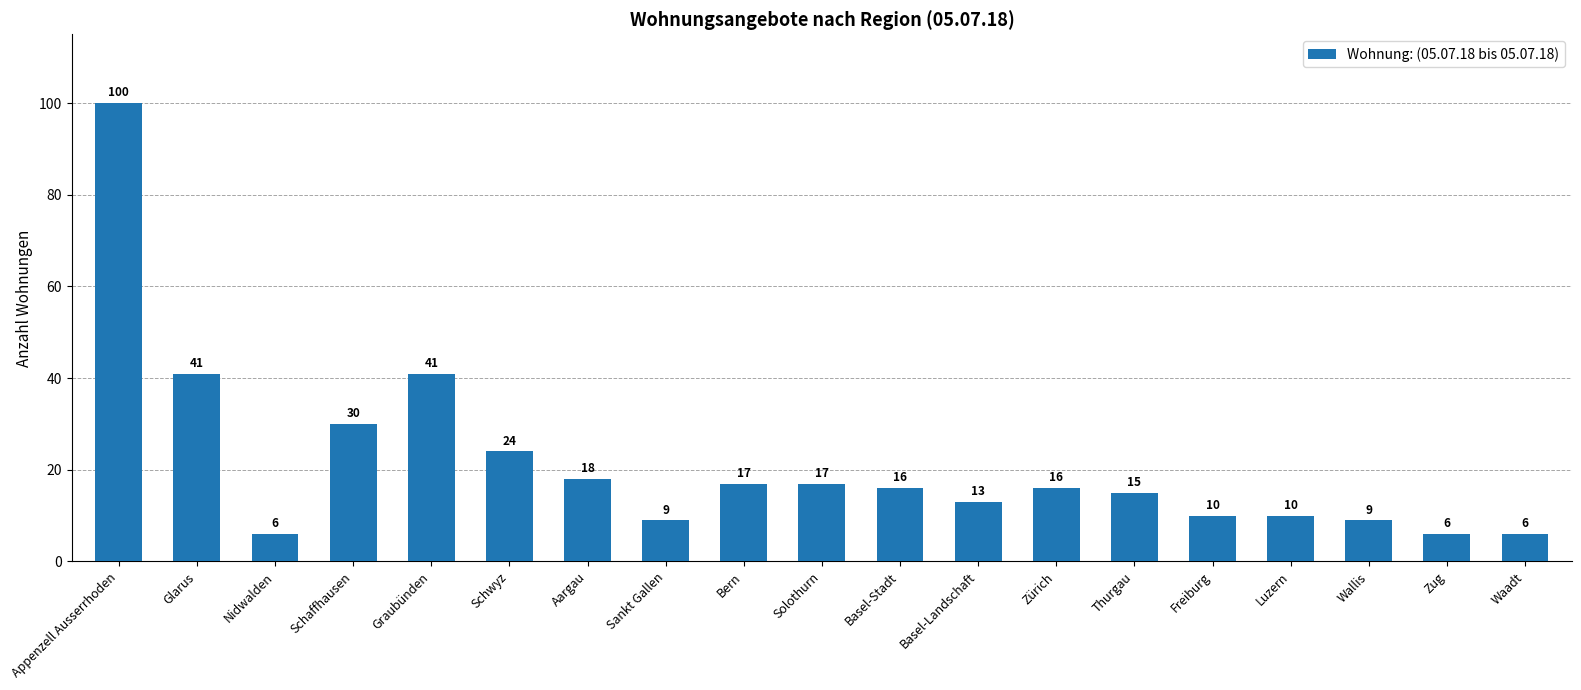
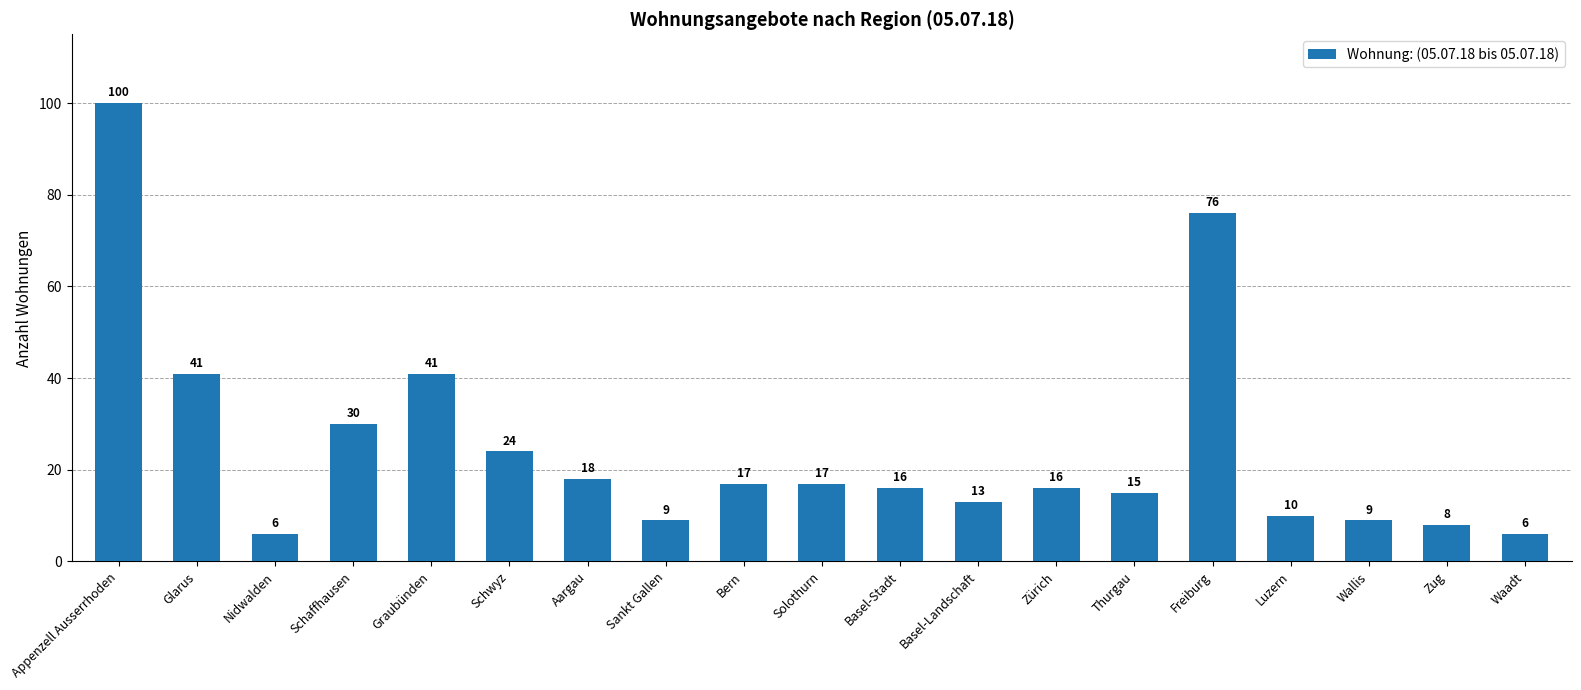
Freiburg: 10 -> 76
Zug: 6 -> 8
